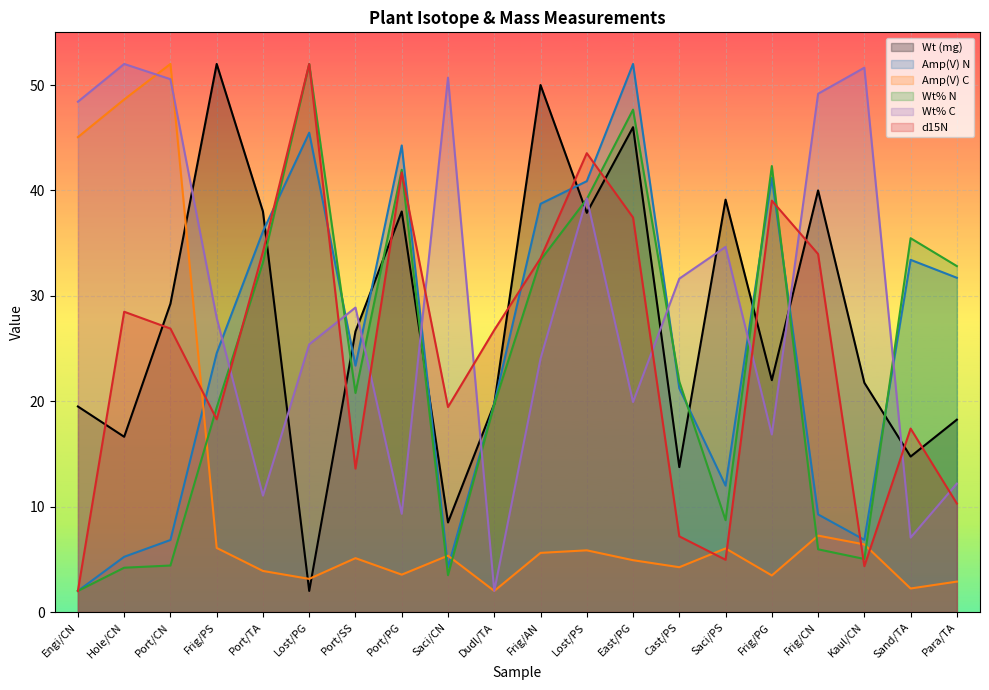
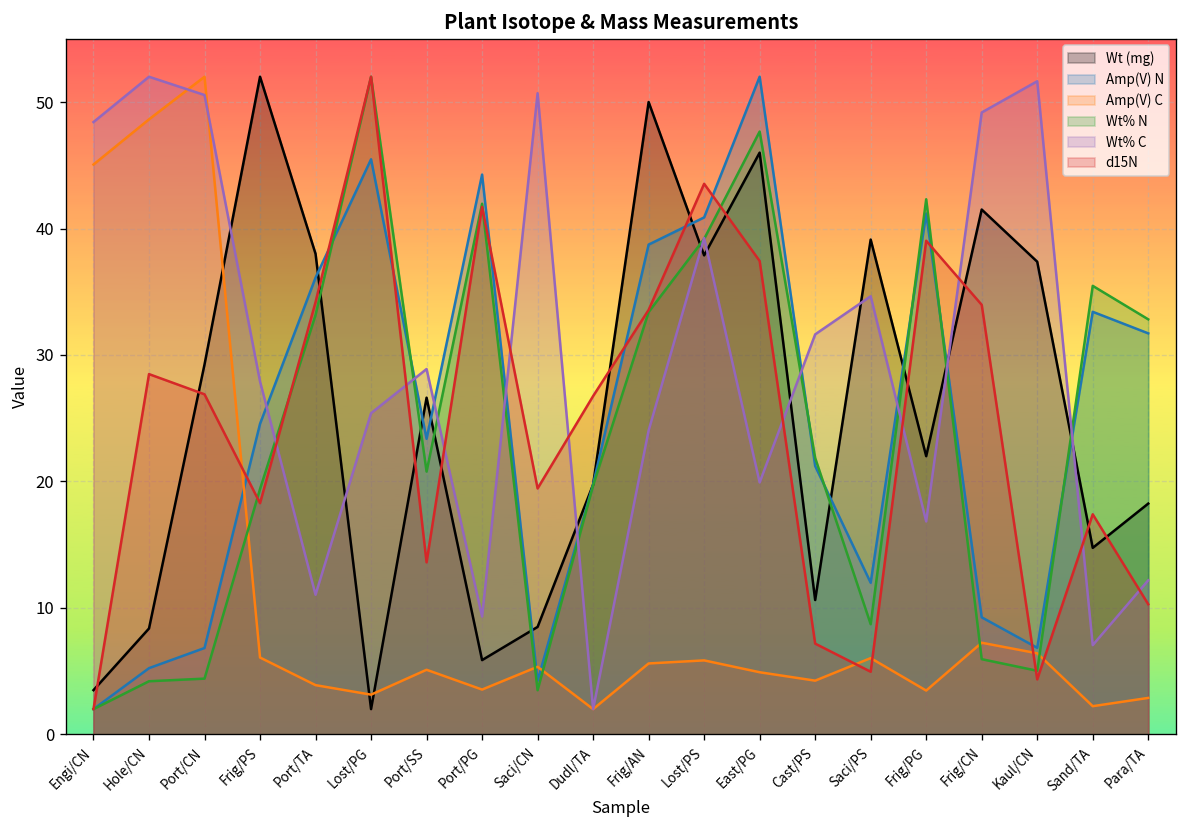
Wt (mg), Engi/CN: 19.5 -> 3.5
Wt (mg), Hole/CN: 16.6 -> 8.4
Wt (mg), Port/PG: 38.0 -> 5.9
Wt (mg), Cast/PS: 13.8 -> 10.6
Wt (mg), Frig/CN: 40.0 -> 41.5
Wt (mg), Kaul/CN: 21.8 -> 37.4
